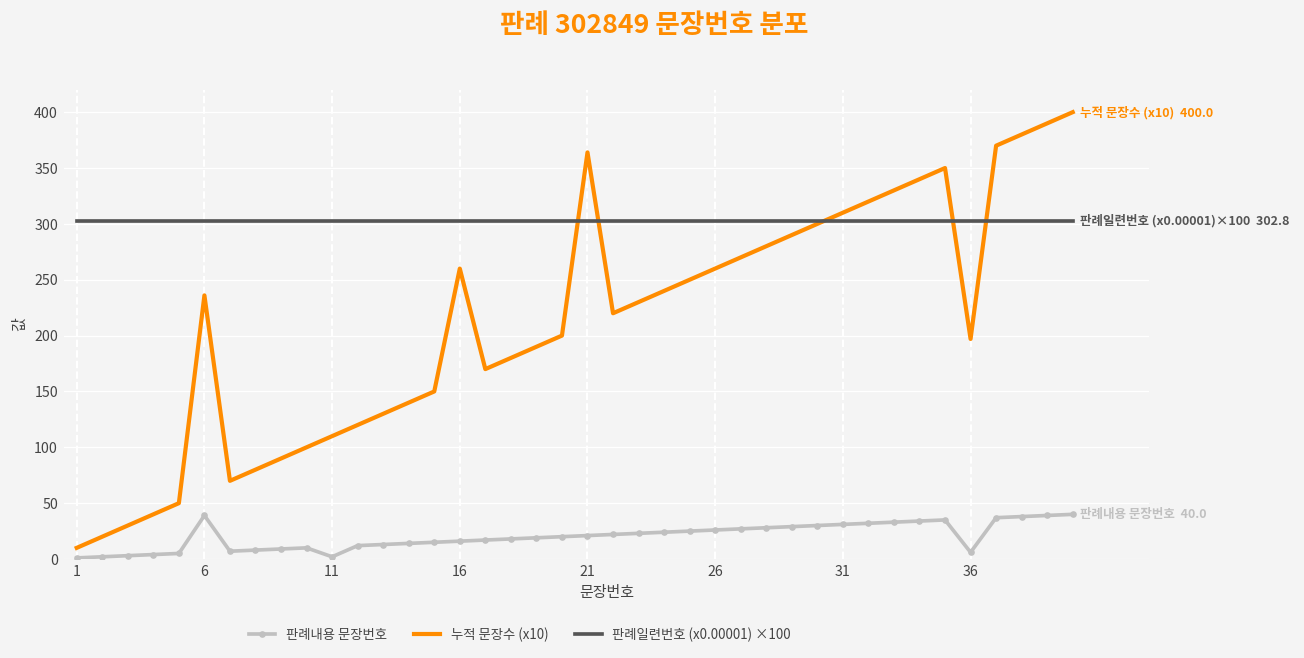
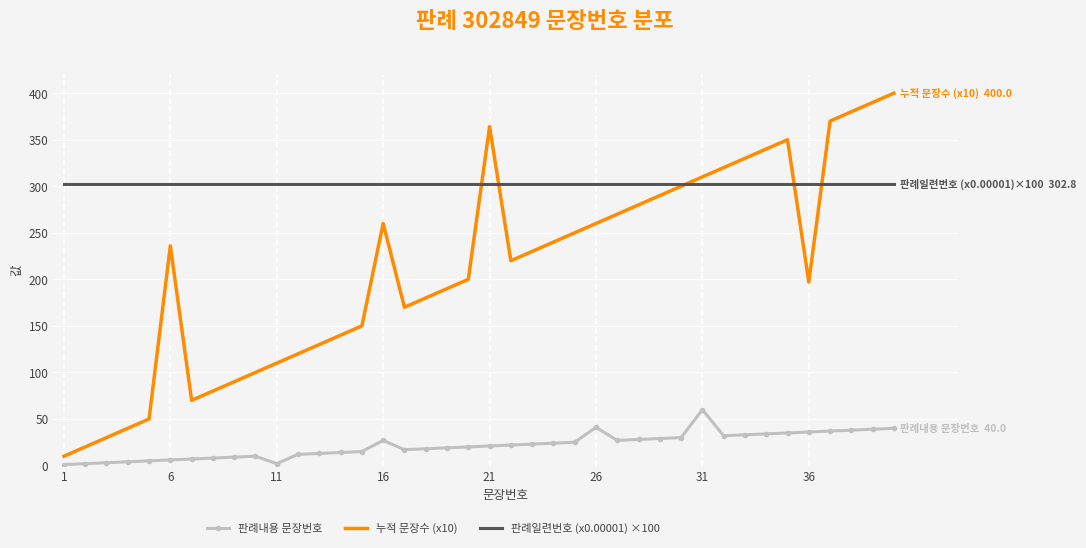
판례내용 문장번호, 6: 40 -> 10
판례내용 문장번호, 16: 20 -> 30
판례내용 문장번호, 26: 30 -> 40
판례내용 문장번호, 31: 30 -> 60
판례내용 문장번호, 36: 10 -> 40
